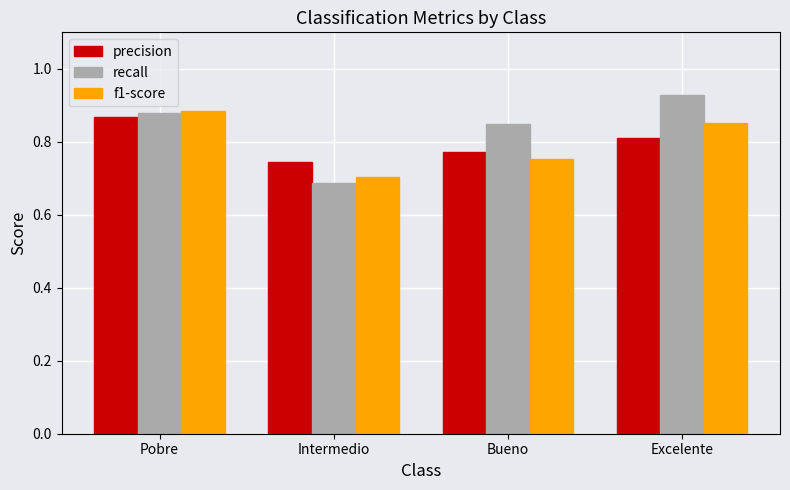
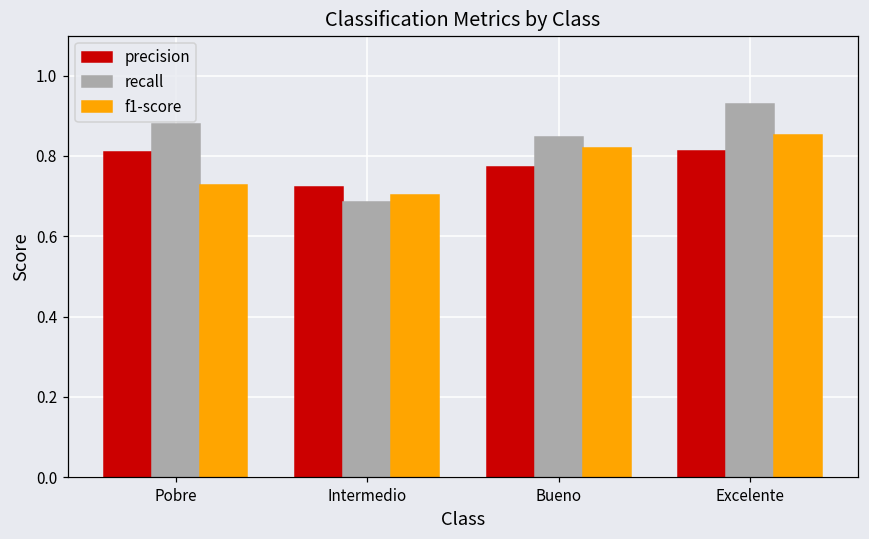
precision, Pobre: 0.87 -> 0.81
f1-score, Pobre: 0.89 -> 0.73
precision, Intermedio: 0.74 -> 0.72
f1-score, Bueno: 0.75 -> 0.82
